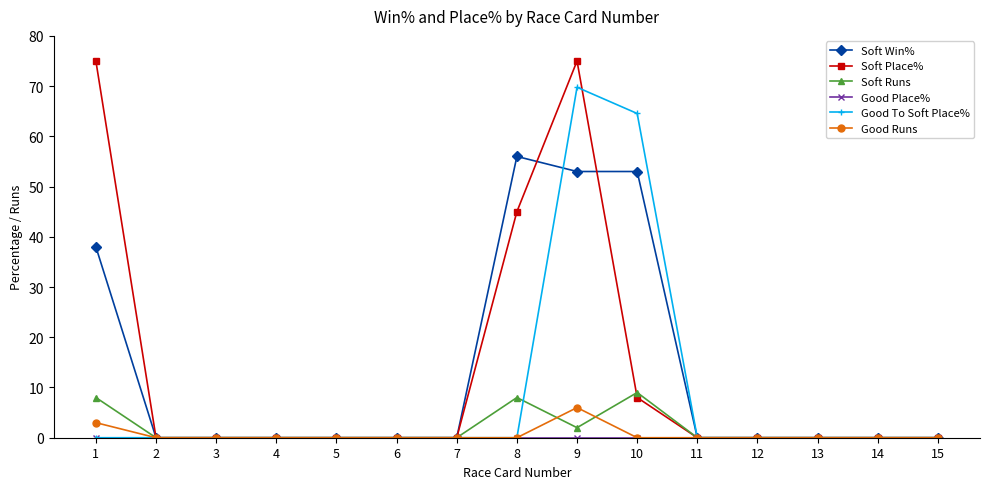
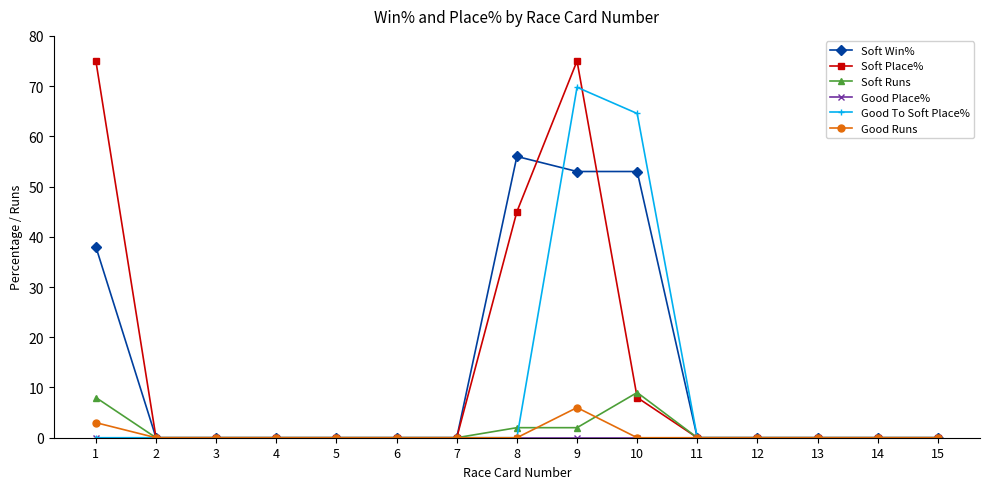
Soft Runs, 8: 8 -> 2
